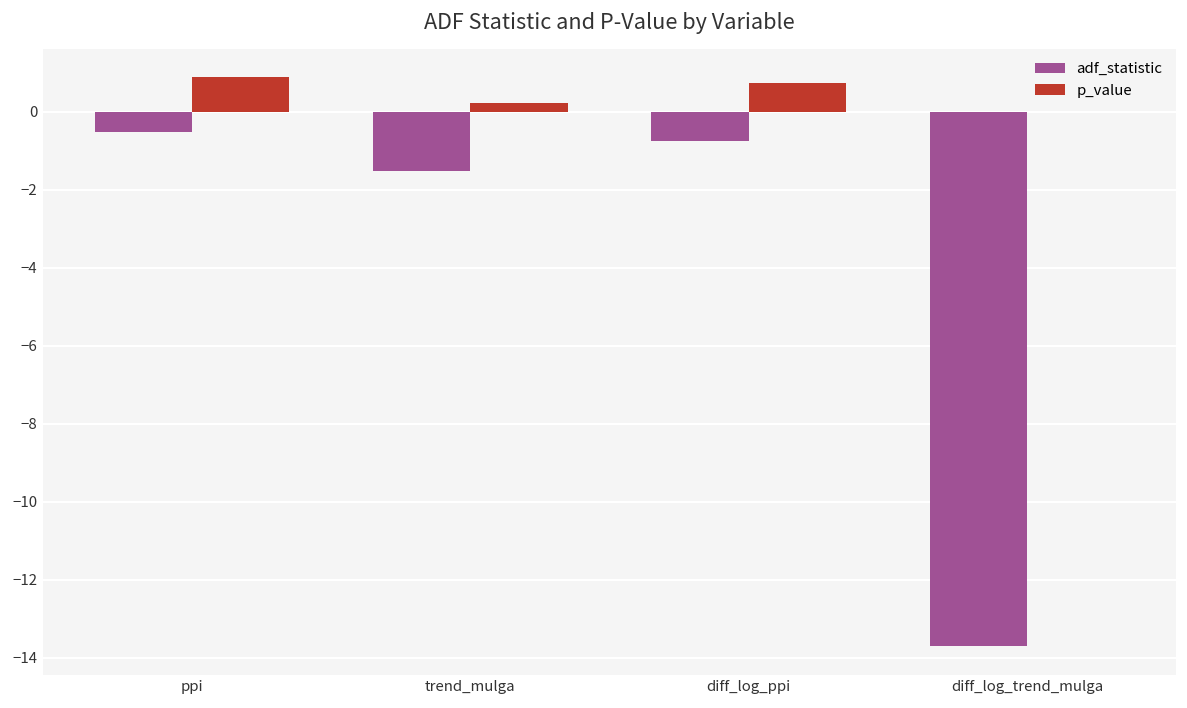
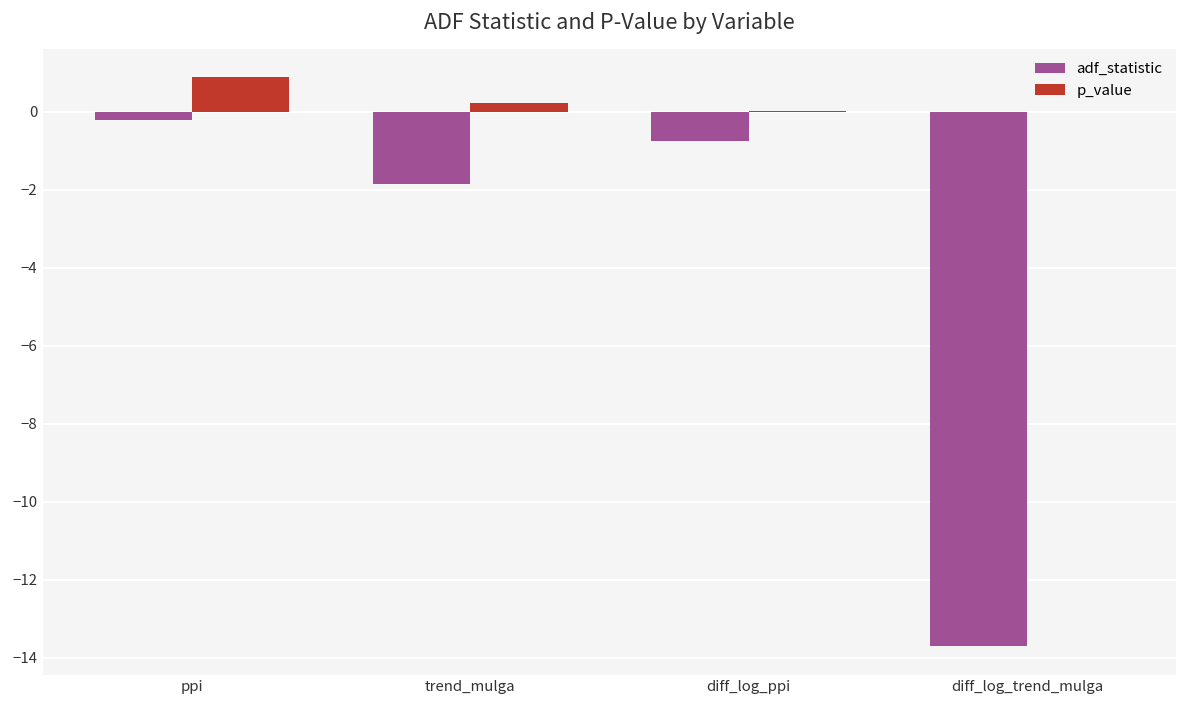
adf_statistic, ppi: -0.5 -> -0.2
adf_statistic, trend_mulga: -1.5 -> -1.8
p_value, diff_log_ppi: 0.7 -> 0.0
